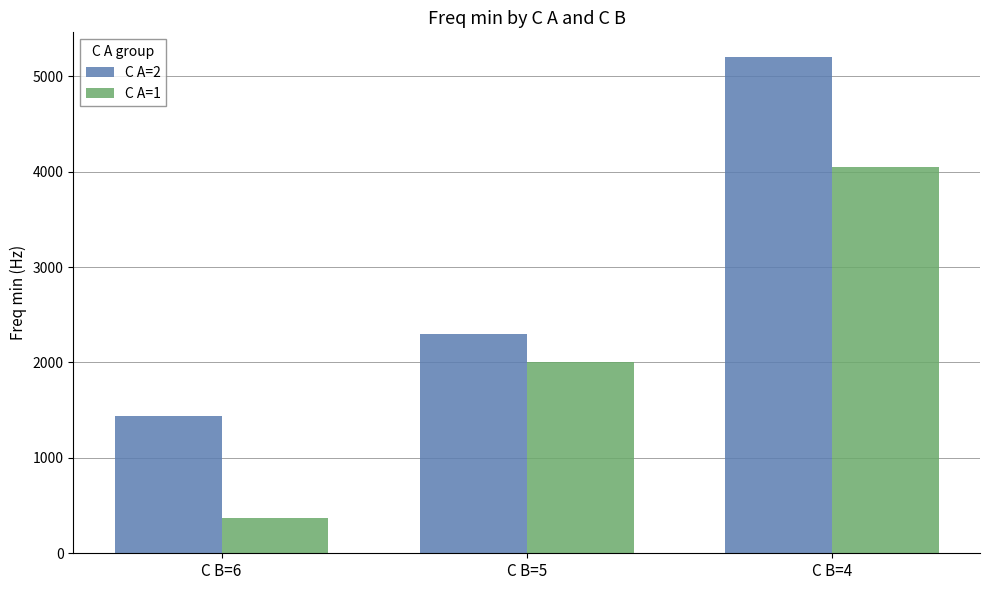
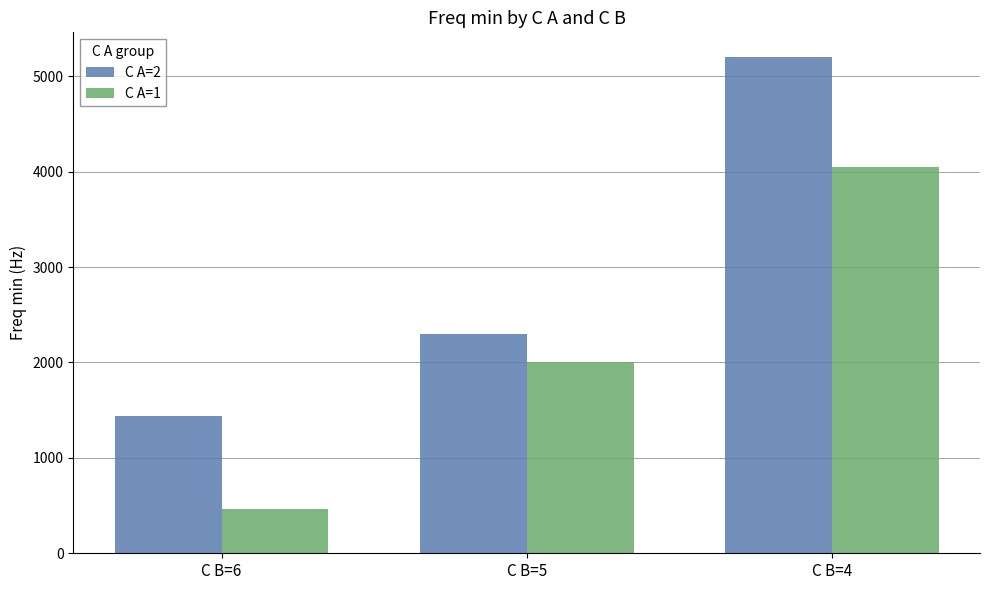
C A=1, C B=6: 400 -> 500
